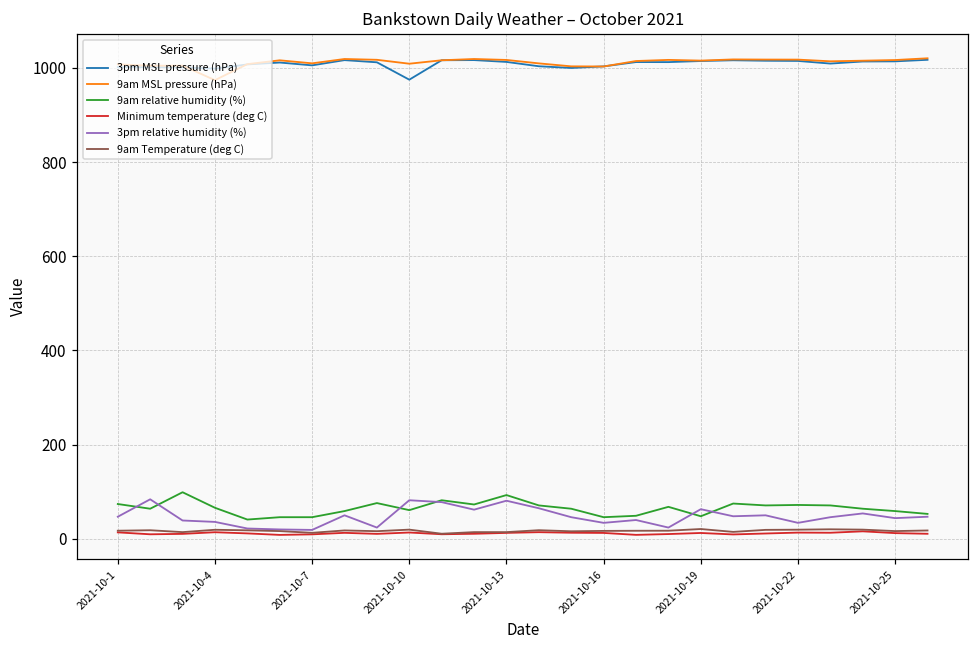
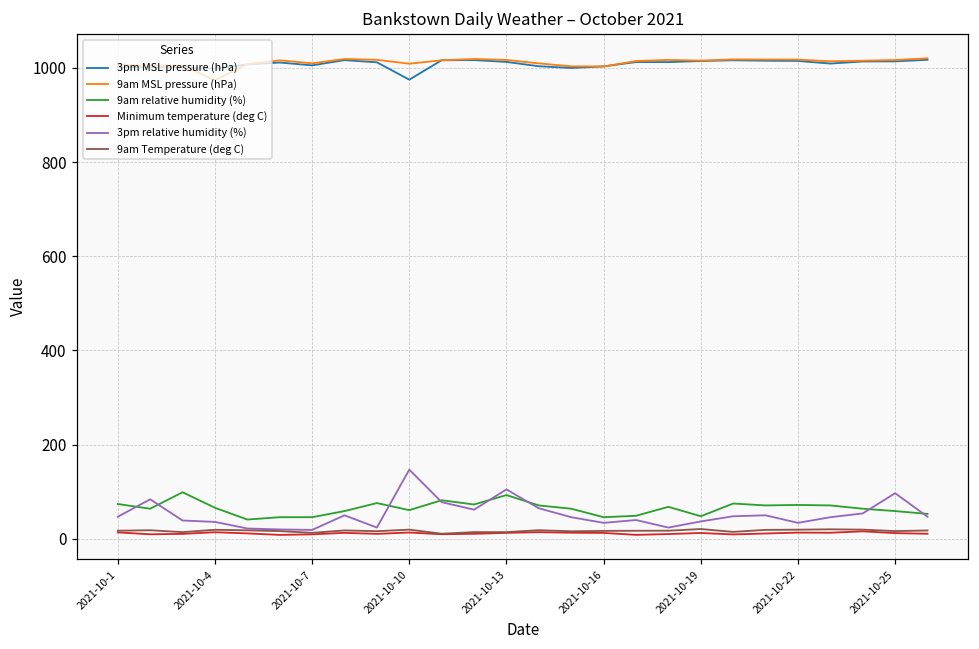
3pm relative humidity (%), 2021-10-10: 80 -> 150
3pm relative humidity (%), 2021-10-13: 80 -> 110
3pm relative humidity (%), 2021-10-19: 60 -> 40
3pm relative humidity (%), 2021-10-25: 40 -> 100
